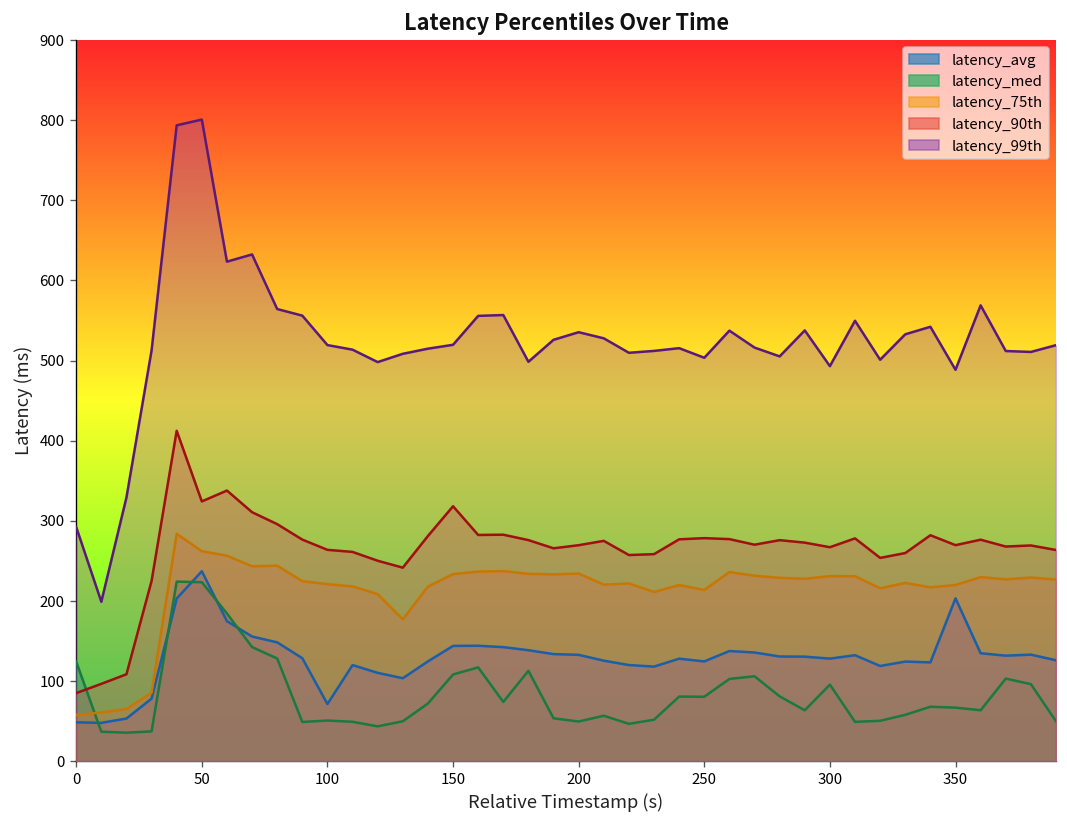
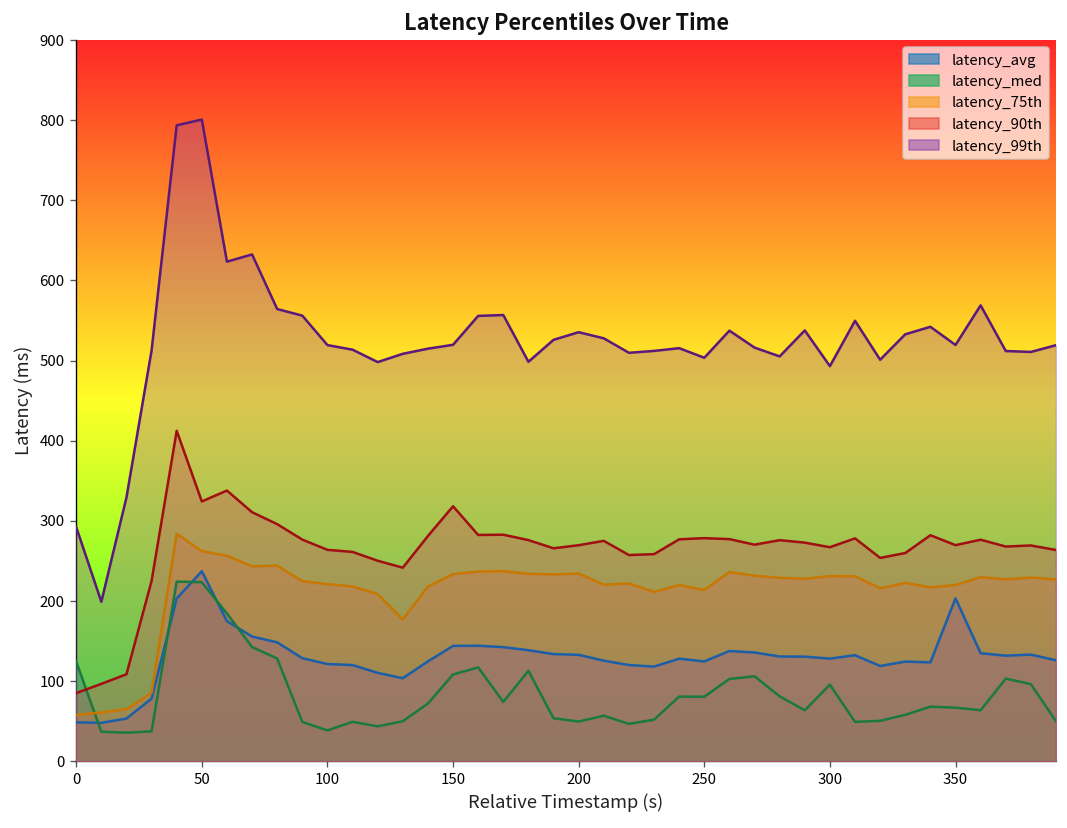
latency_avg, 100: 70 -> 120
latency_med, 100: 50 -> 40
latency_99th, 350: 490 -> 520
